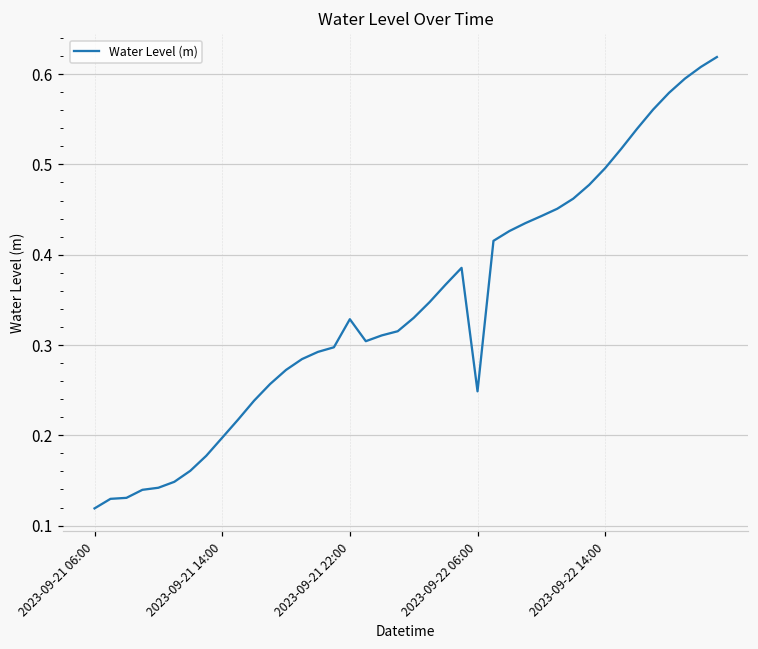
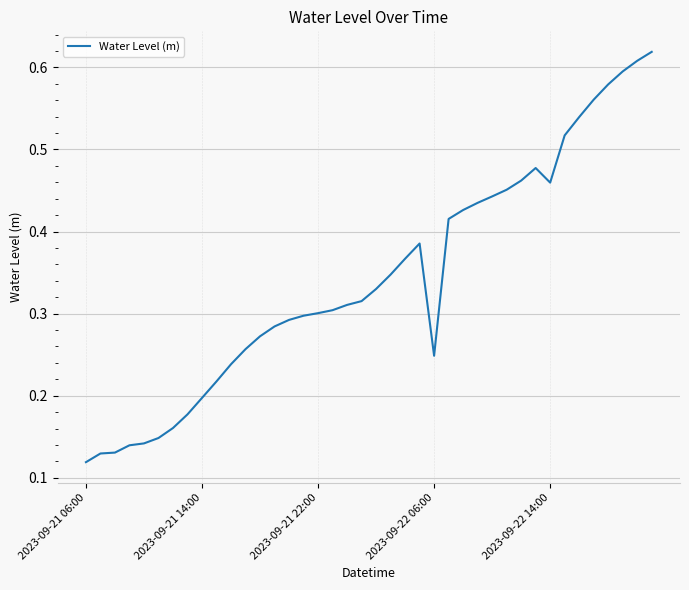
2023-09-21 22:00: 0.33 -> 0.30
2023-09-22 14:00: 0.50 -> 0.46
